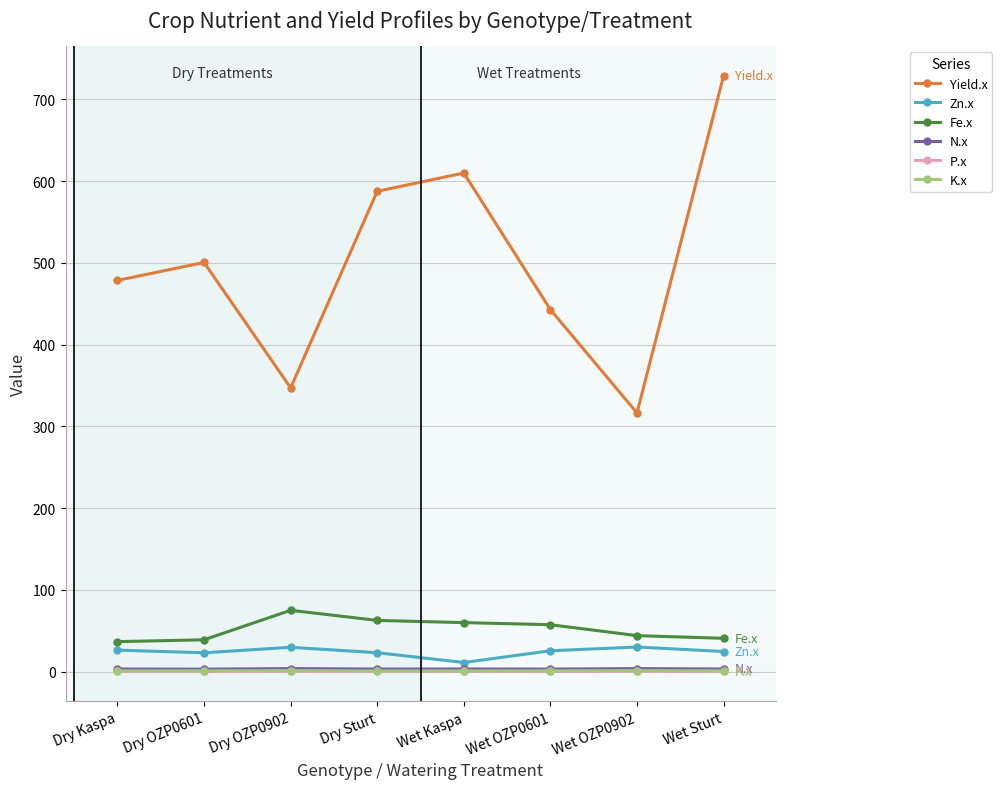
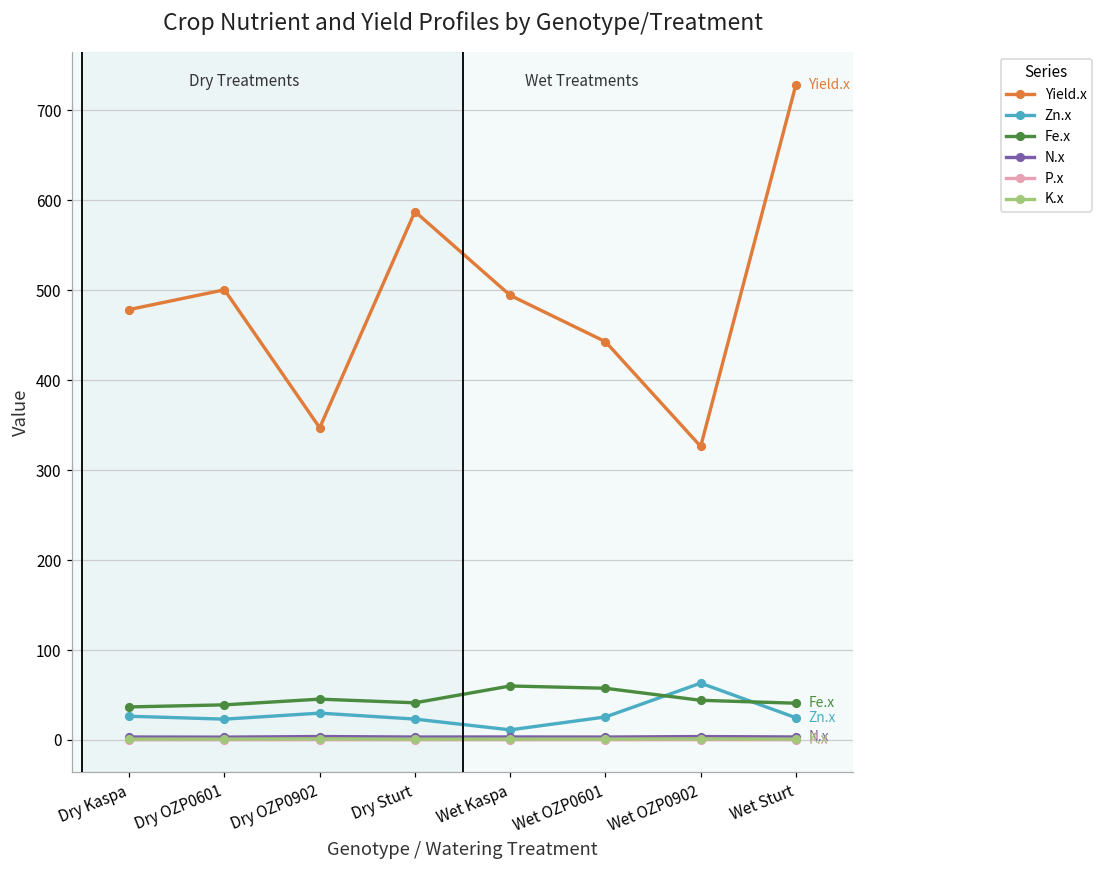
Fe.x, Dry OZP0902: 80 -> 50
Fe.x, Dry Sturt: 60 -> 40
Yield.x, Wet Kaspa: 610 -> 490
Yield.x, Wet OZP0902: 320 -> 330
Zn.x, Wet OZP0902: 30 -> 60
